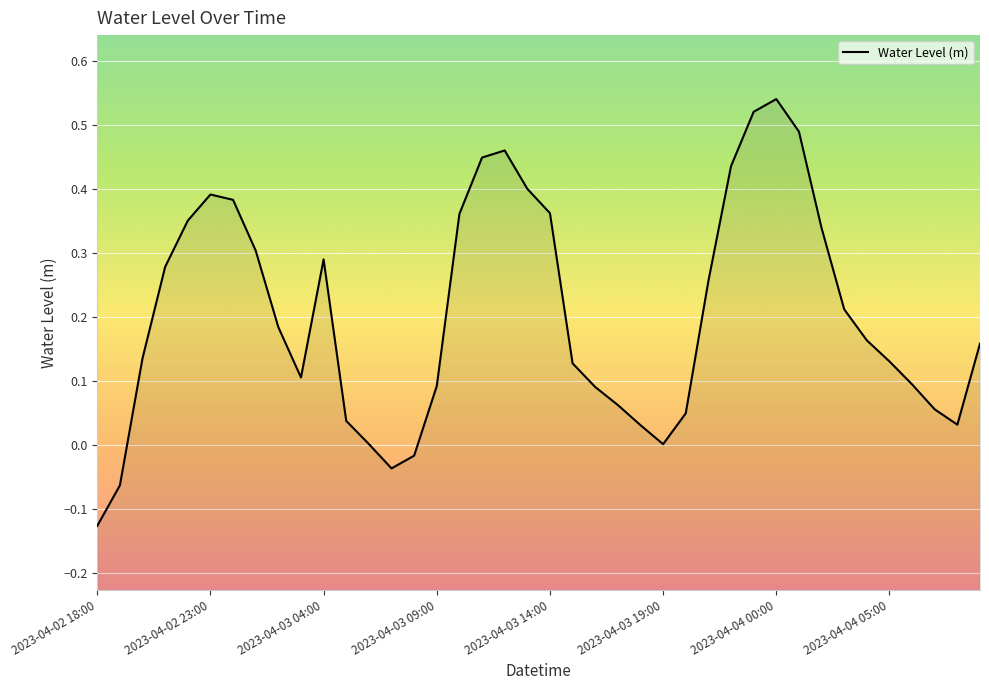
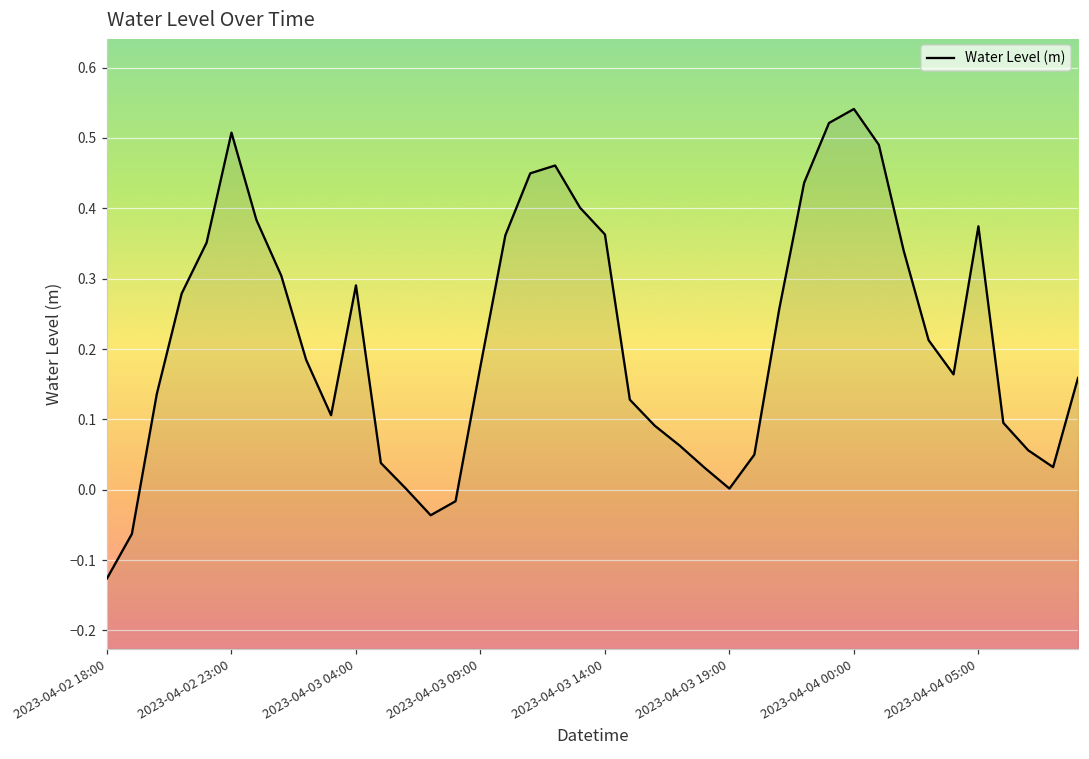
2023-04-02 23:00: 0.39 -> 0.51
2023-04-03 09:00: 0.09 -> 0.18
2023-04-04 05:00: 0.13 -> 0.37
